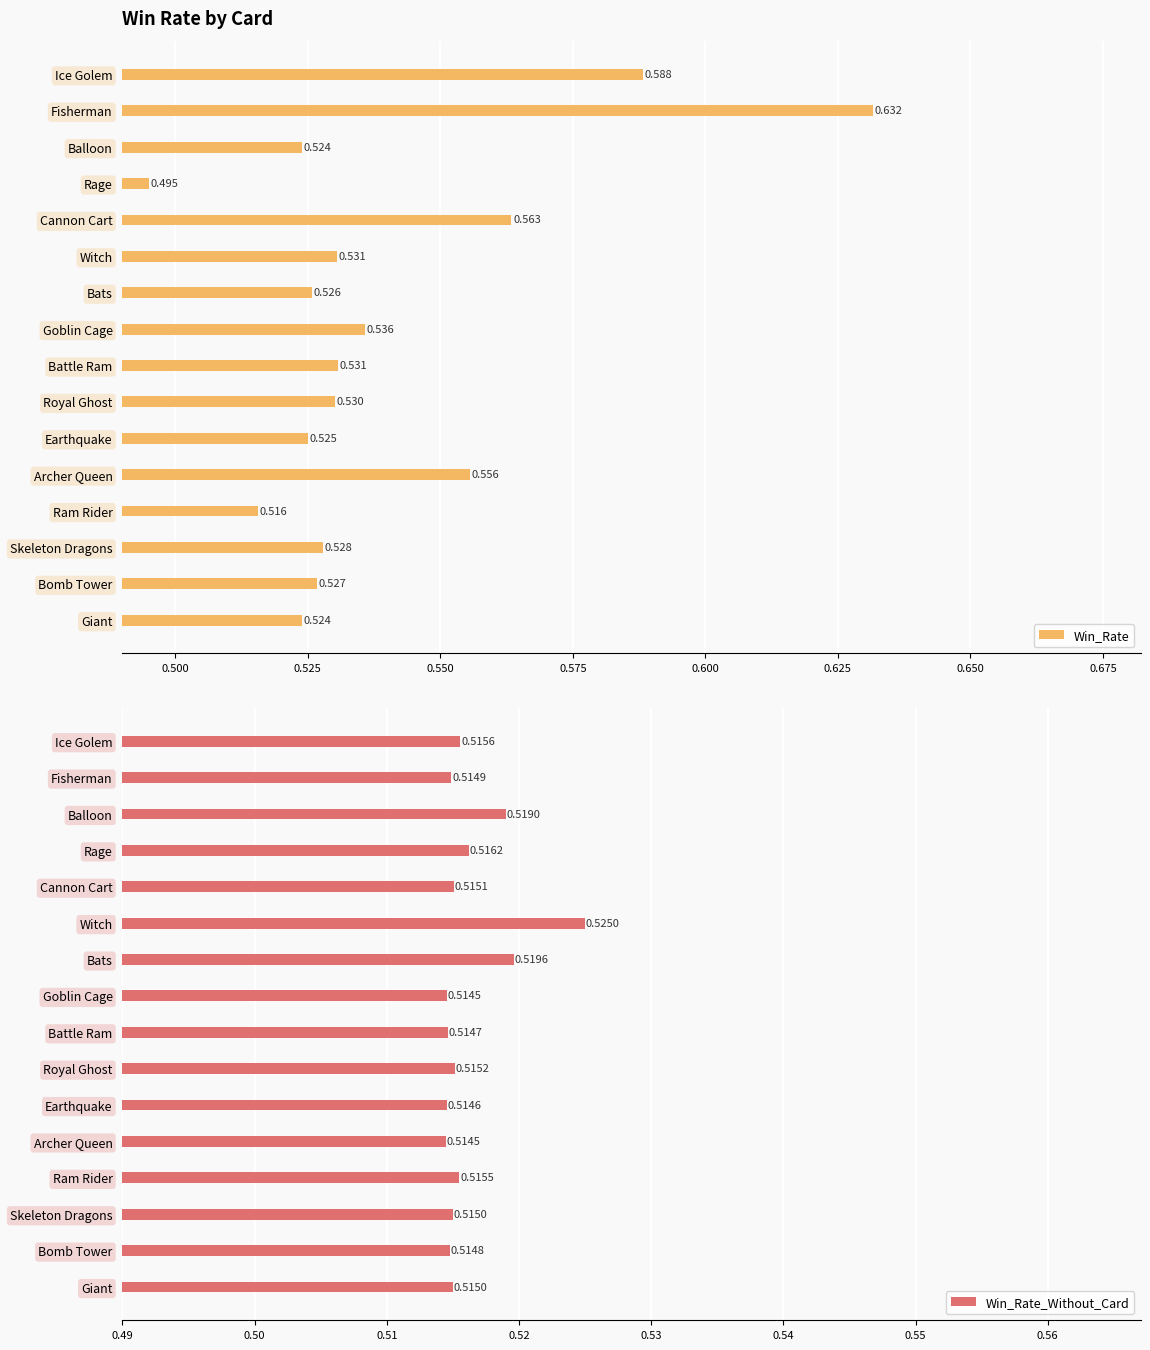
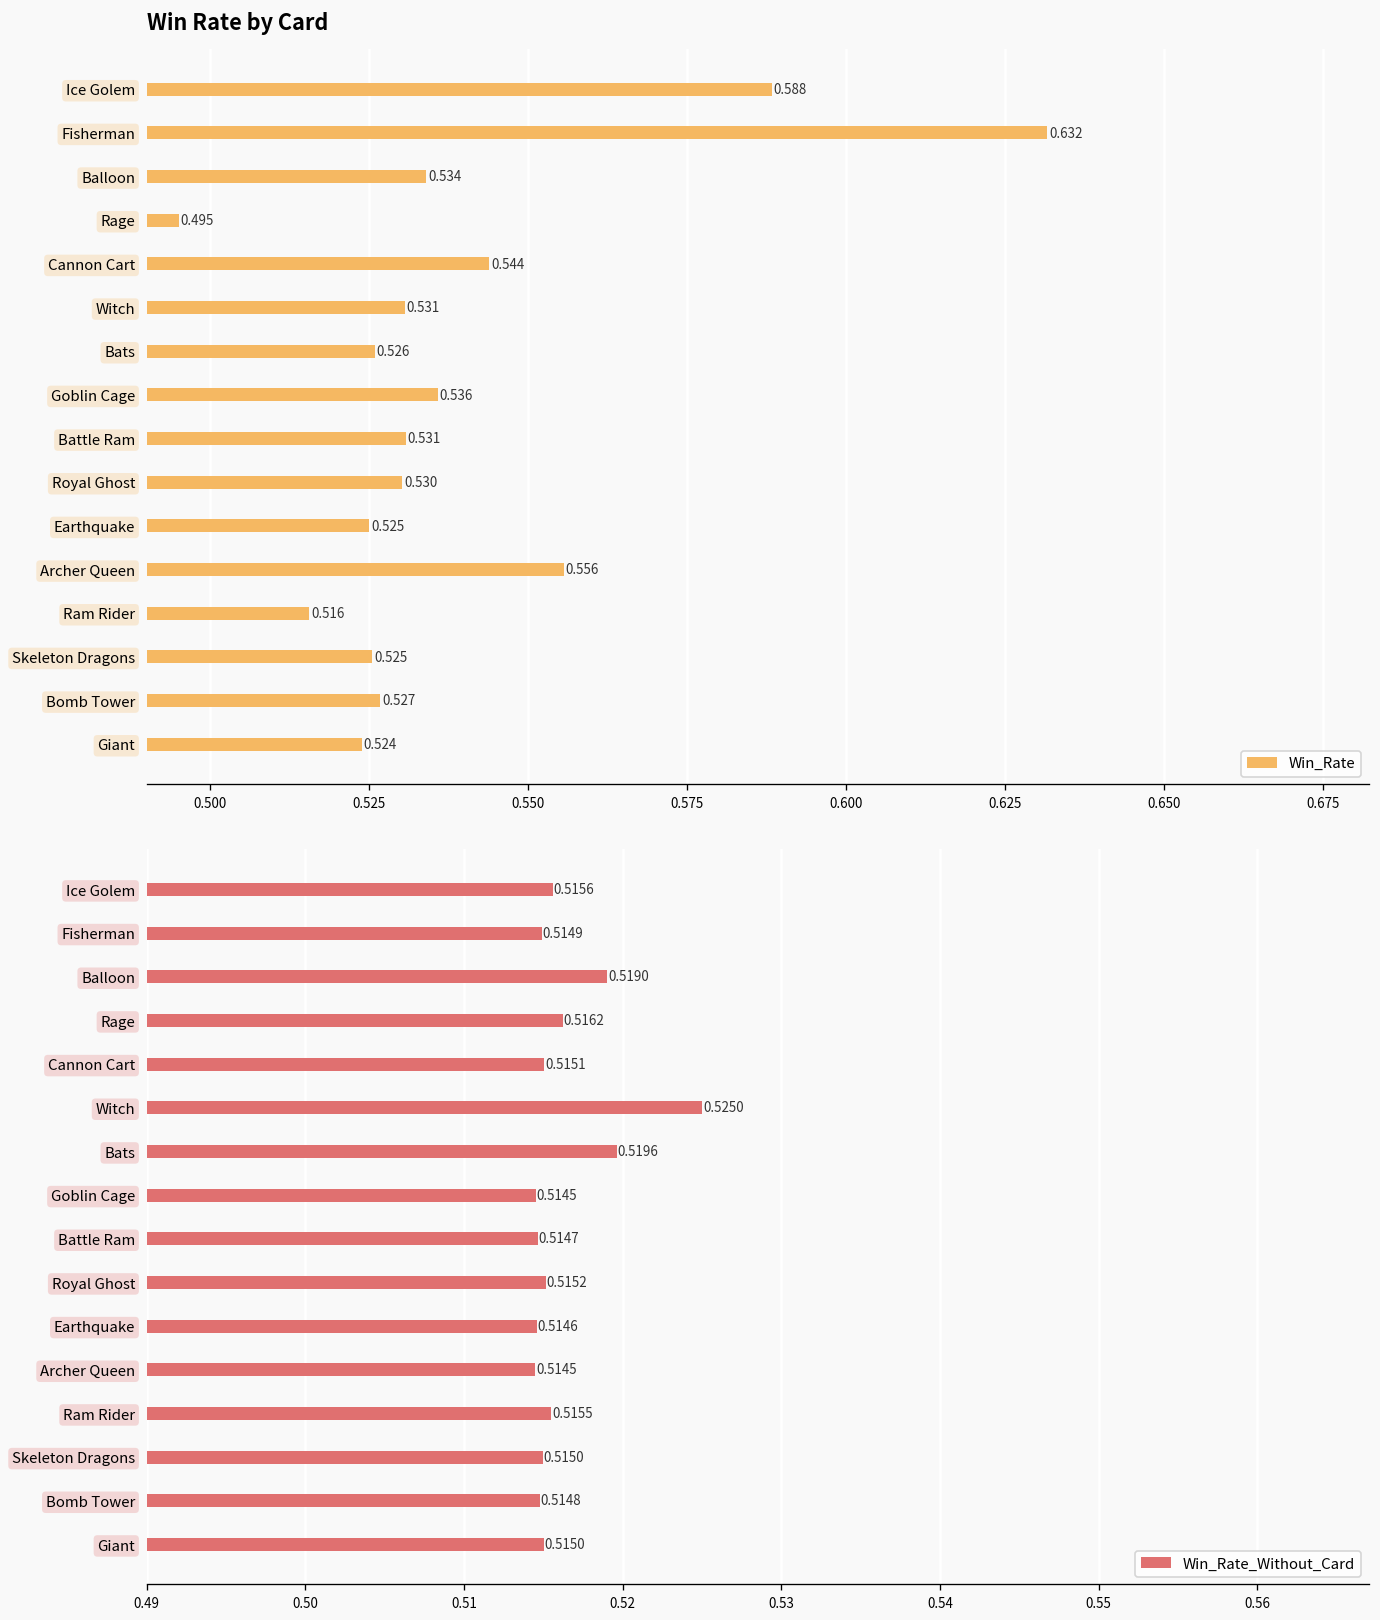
Win Rate by Card, Balloon: 0.524 -> 0.534
Win Rate by Card, Cannon Cart: 0.563 -> 0.544
Win Rate by Card, Skeleton Dragons: 0.528 -> 0.525
